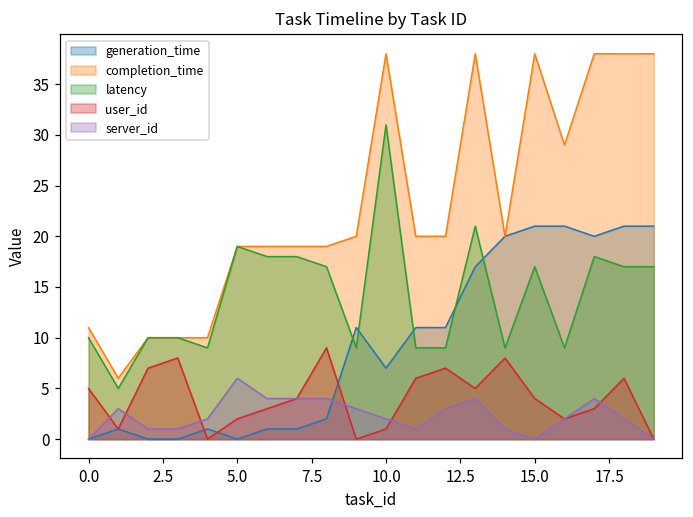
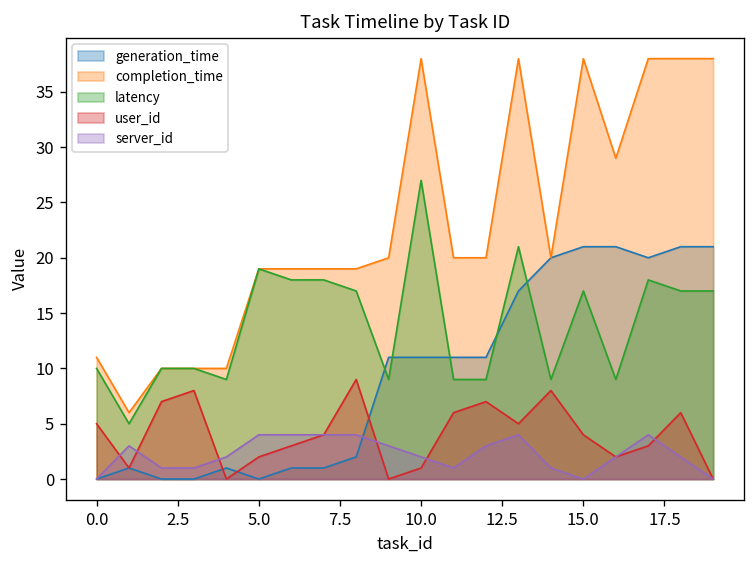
server_id, 5.0: 6 -> 4
generation_time, 10.0: 7 -> 11
latency, 10.0: 31 -> 27
